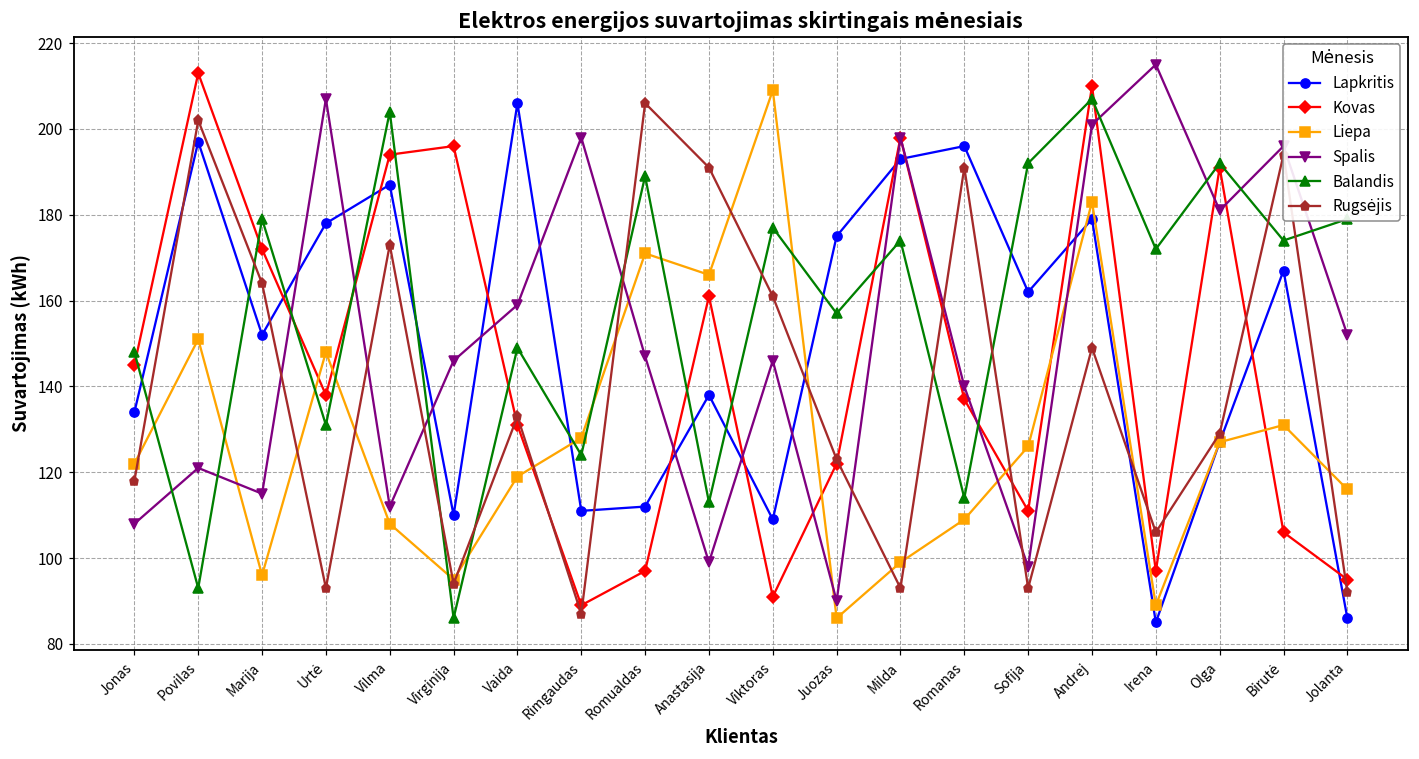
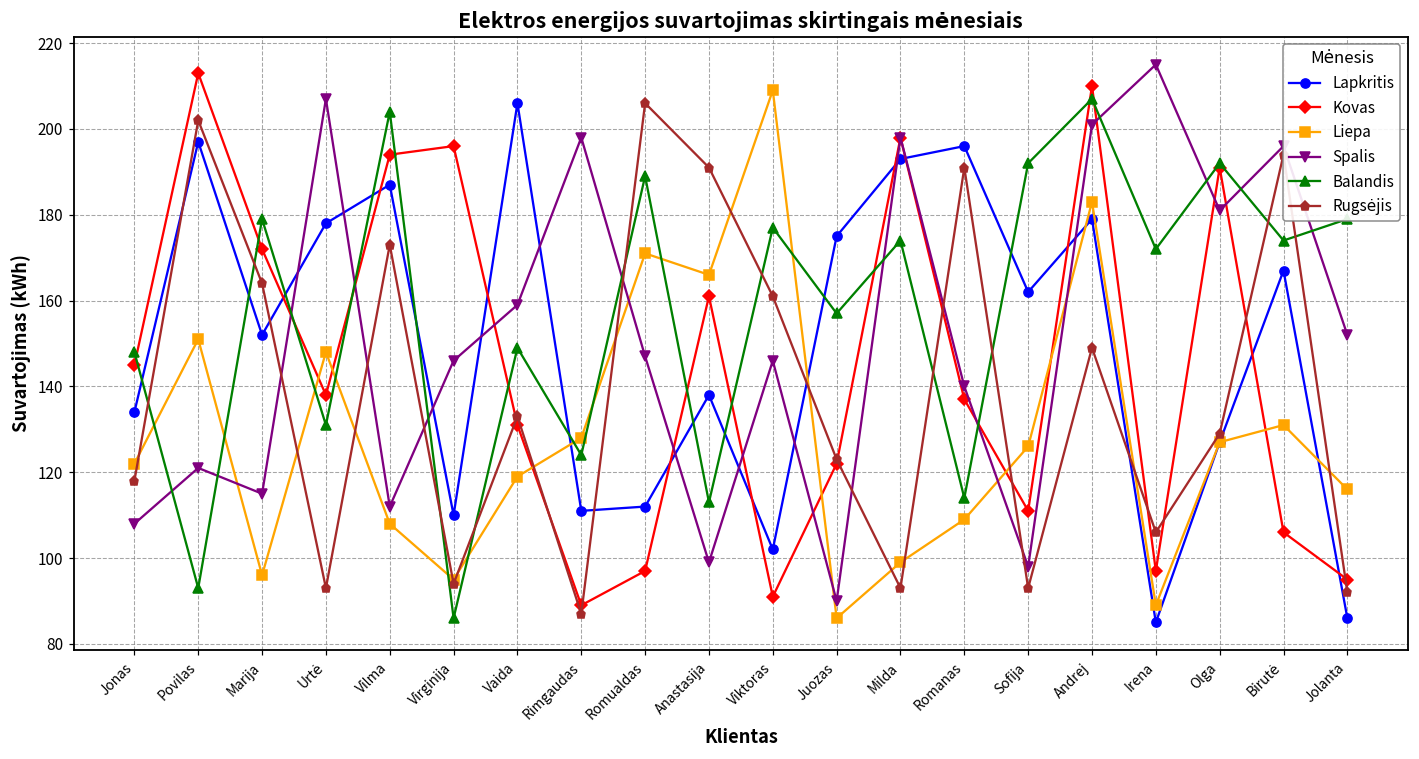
Lapkritis, Viktoras: 109 -> 102
